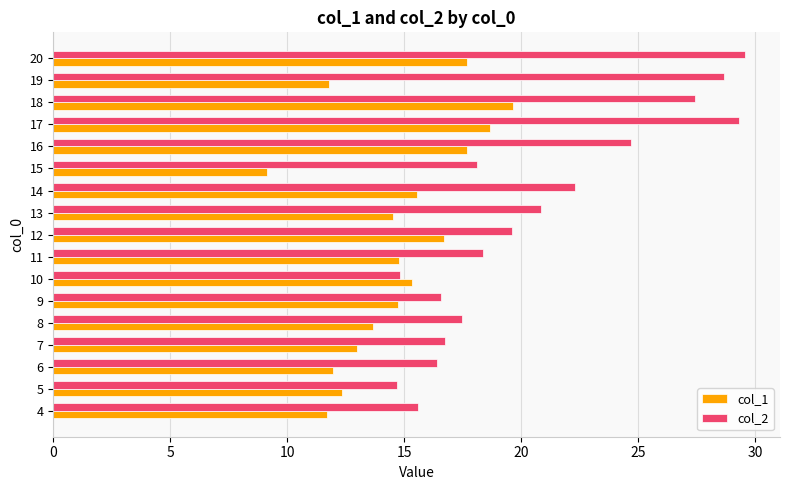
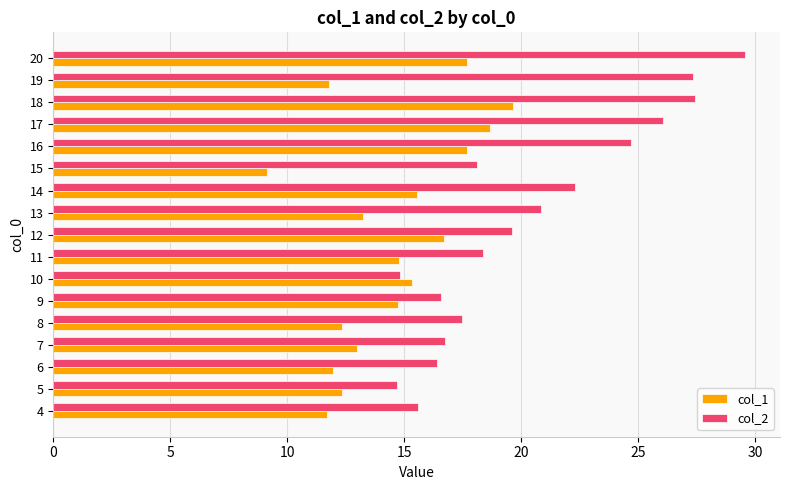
col_2, 19: 28.7 -> 27.4
col_2, 17: 29.3 -> 26.1
col_1, 13: 14.5 -> 13.2
col_1, 8: 13.7 -> 12.3
